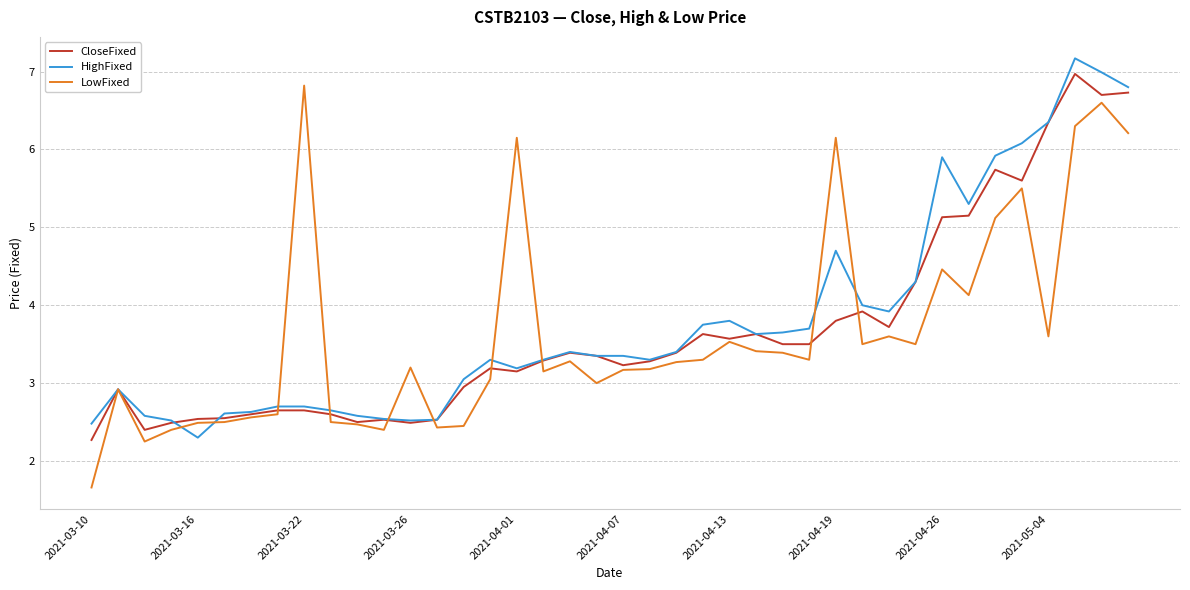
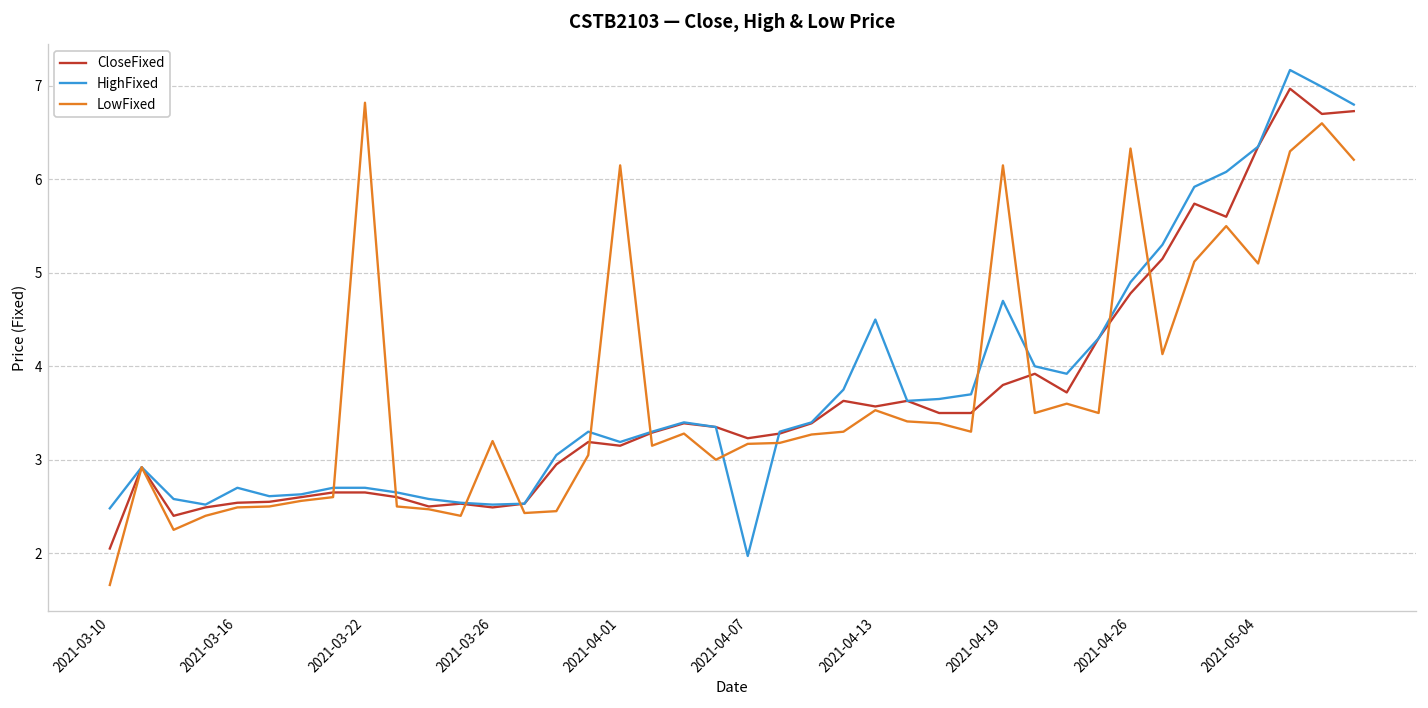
CloseFixed, 2021-03-10: 2.3 -> 2.1
HighFixed, 2021-03-16: 2.3 -> 2.7
HighFixed, 2021-04-07: 3.4 -> 2.0
HighFixed, 2021-04-13: 3.8 -> 4.5
CloseFixed, 2021-04-26: 5.1 -> 4.8
HighFixed, 2021-04-26: 5.9 -> 4.9
LowFixed, 2021-04-26: 4.5 -> 6.3
LowFixed, 2021-05-04: 3.6 -> 5.1
